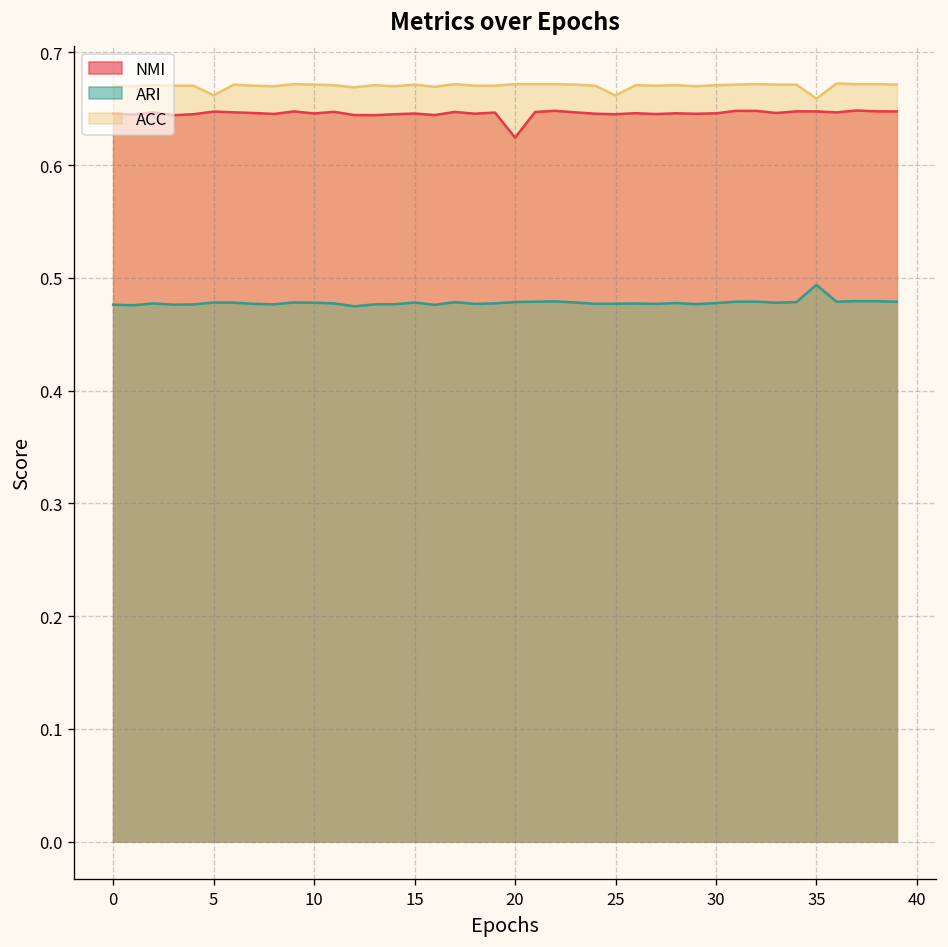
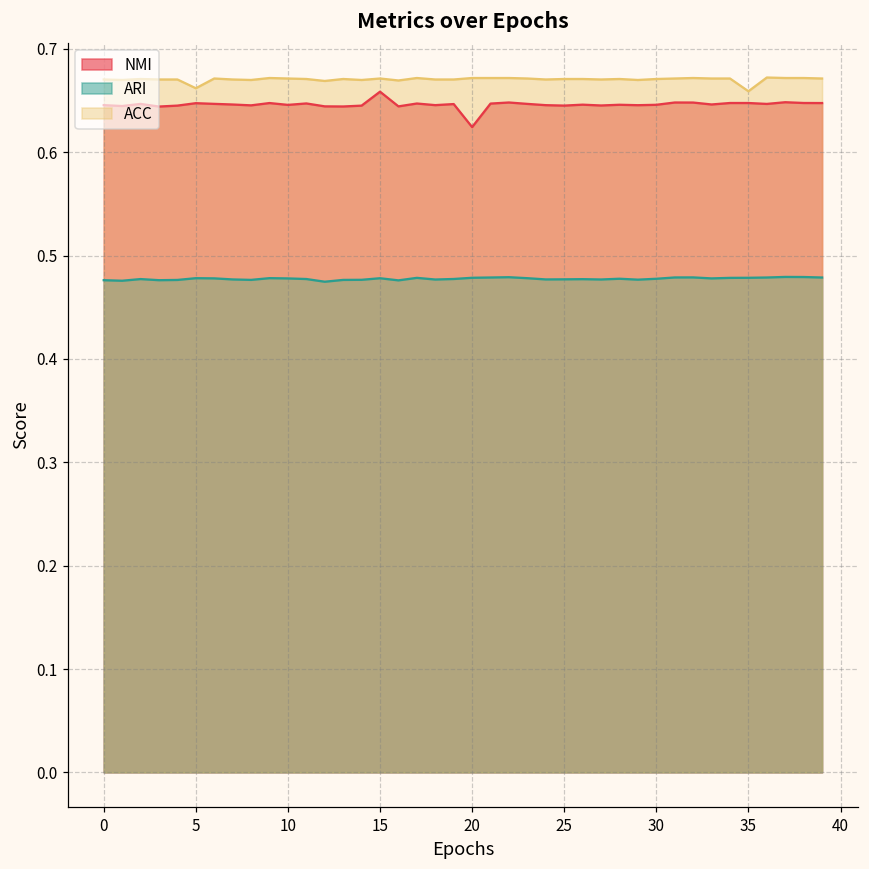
NMI, 15: 0.65 -> 0.66
ACC, 25: 0.66 -> 0.67
ARI, 35: 0.49 -> 0.48
